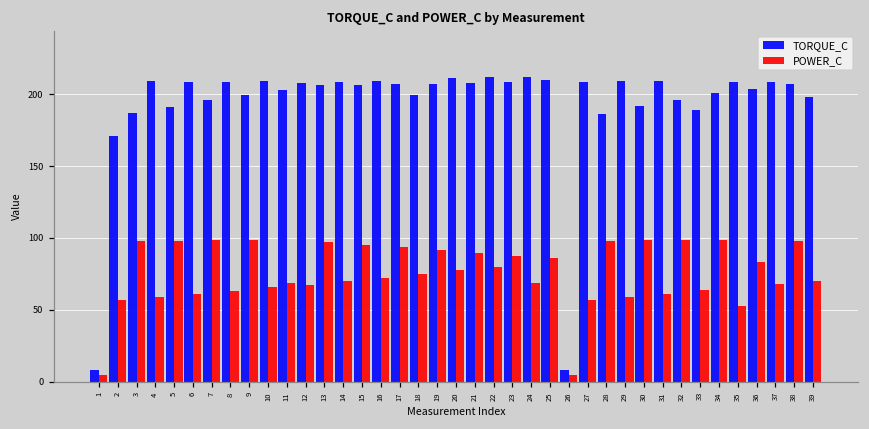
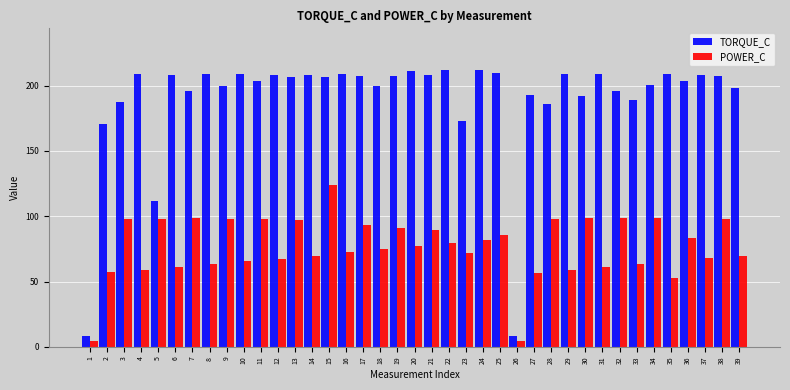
TORQUE_C, 5: 191 -> 112
POWER_C, 11: 69 -> 98
POWER_C, 15: 95 -> 124
TORQUE_C, 23: 209 -> 173
POWER_C, 23: 87 -> 72
POWER_C, 24: 69 -> 82
TORQUE_C, 27: 209 -> 193
